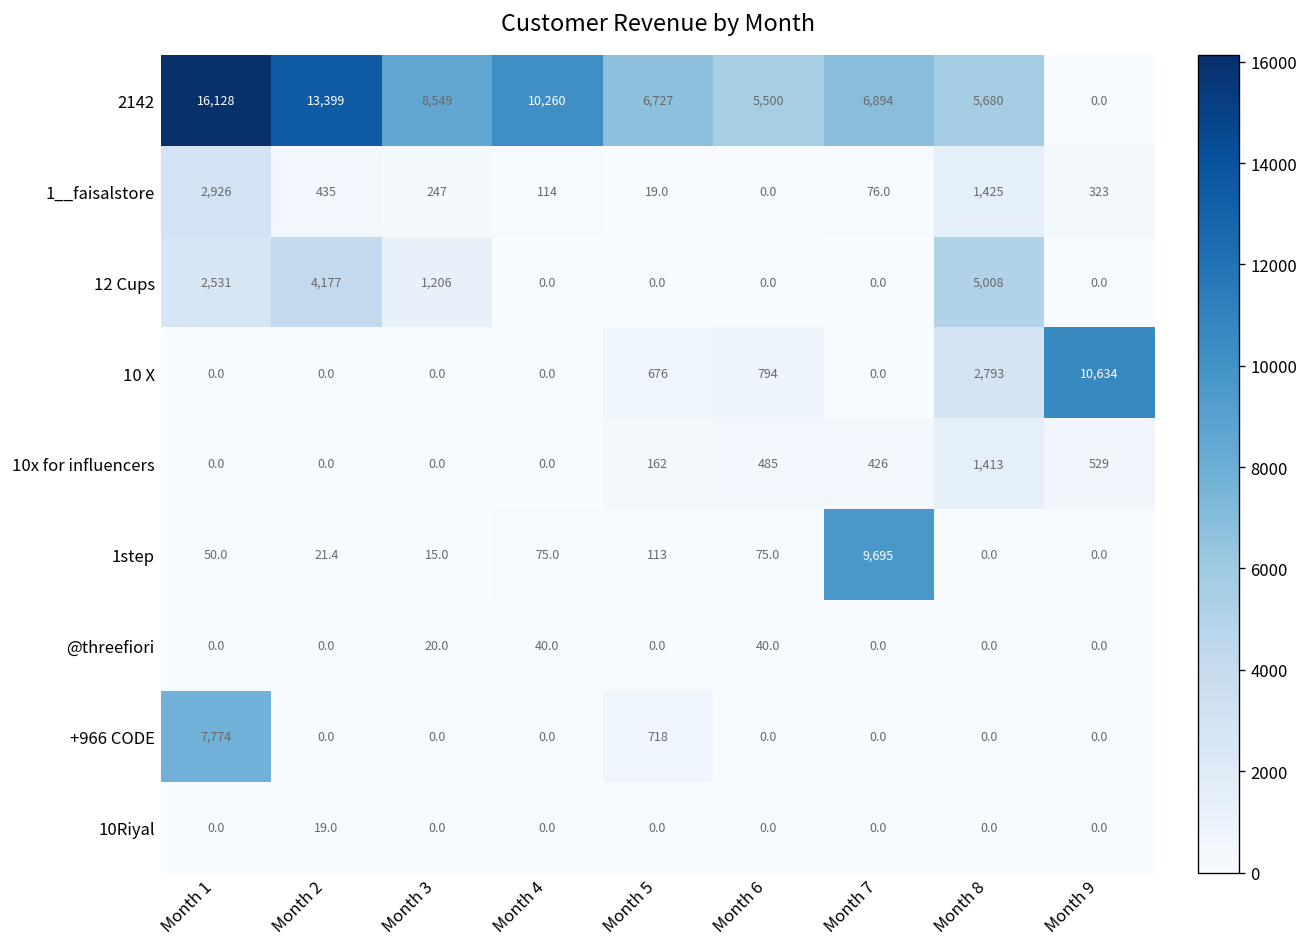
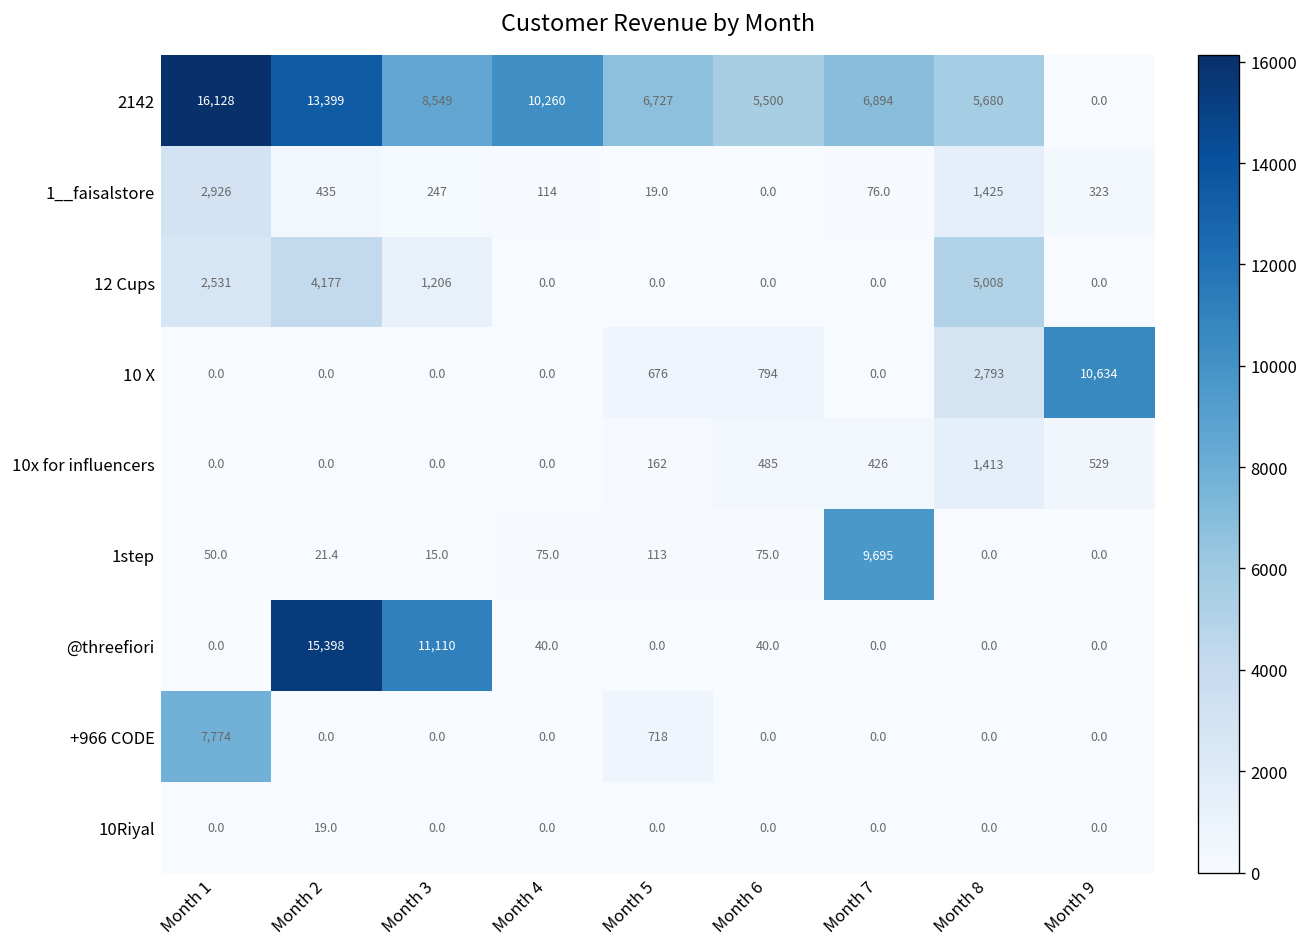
@threefiori, Month 2: 0.0 -> 15,398
@threefiori, Month 3: 20.0 -> 11,110
